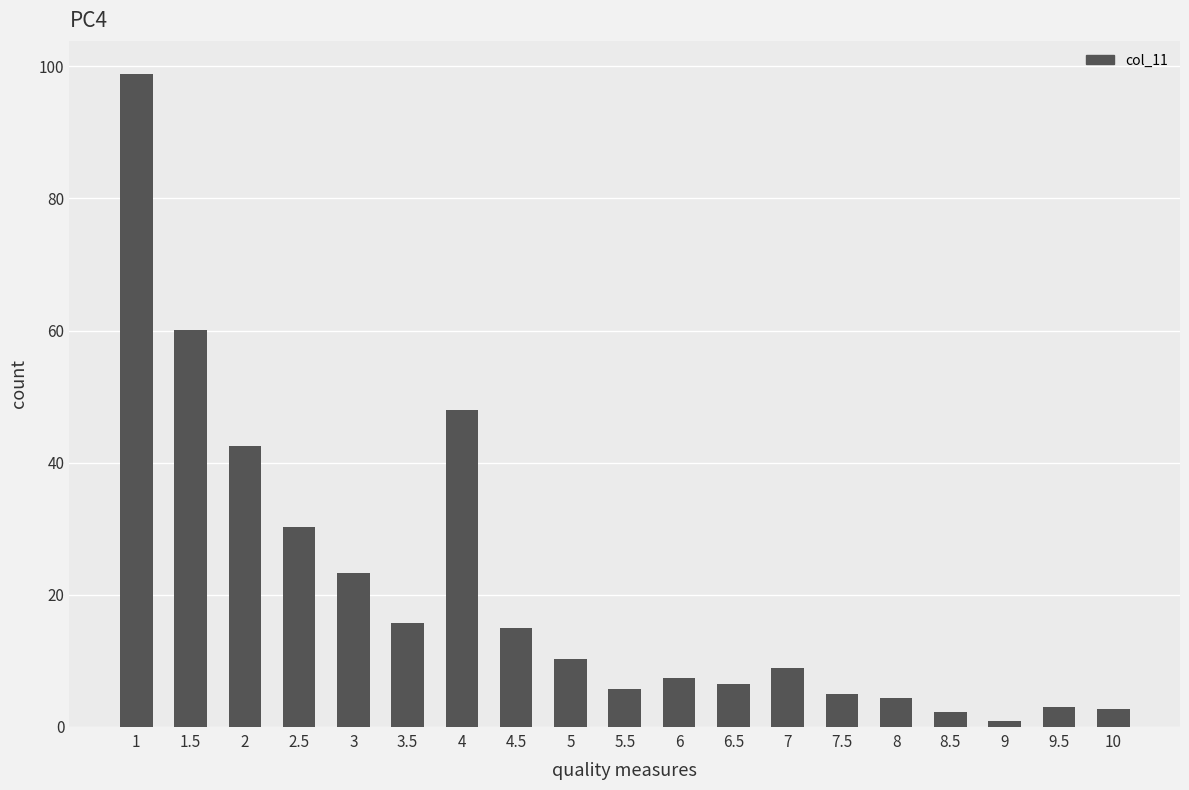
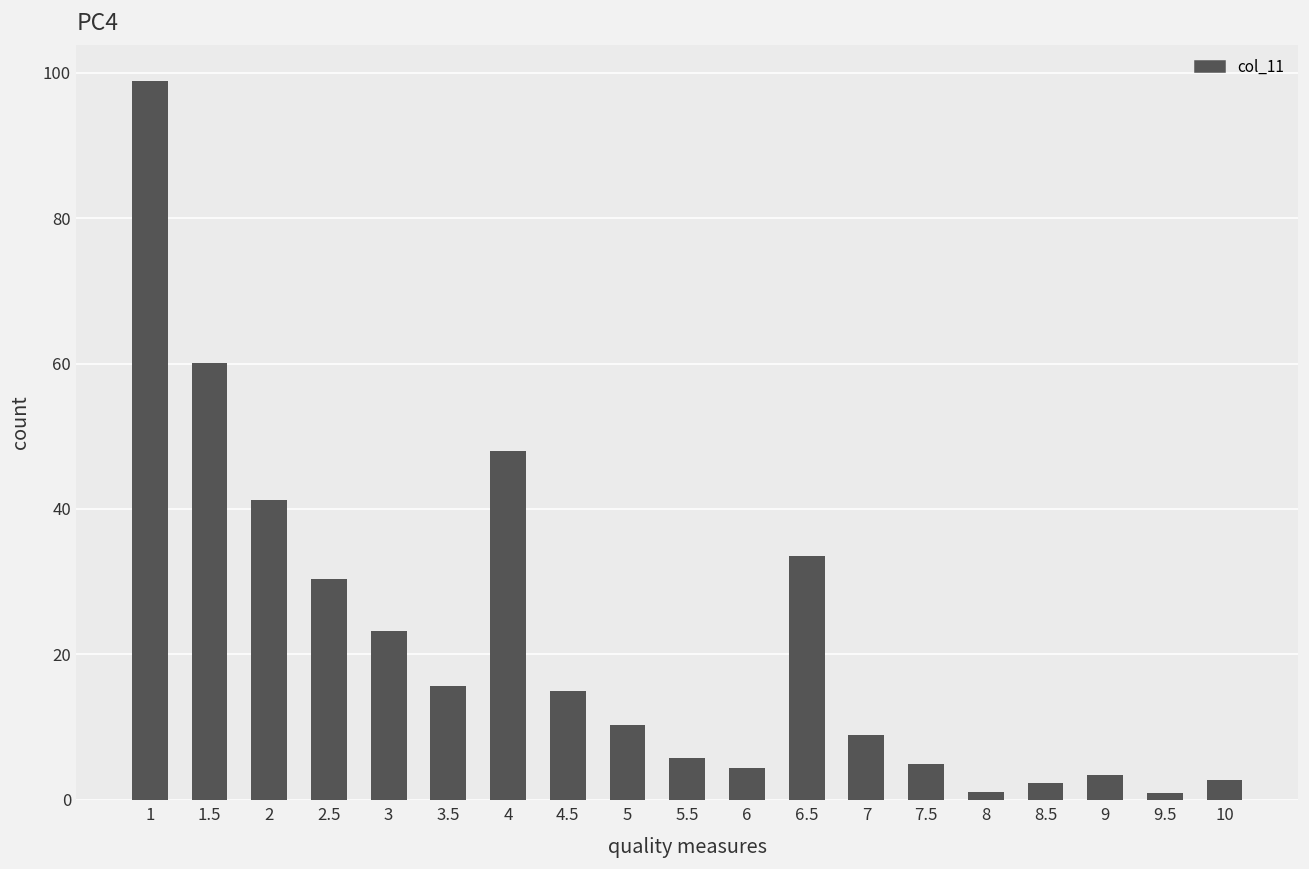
2: 43 -> 41
6: 7 -> 4
6.5: 6 -> 33
8: 4 -> 1
9: 1 -> 3
9.5: 3 -> 1
